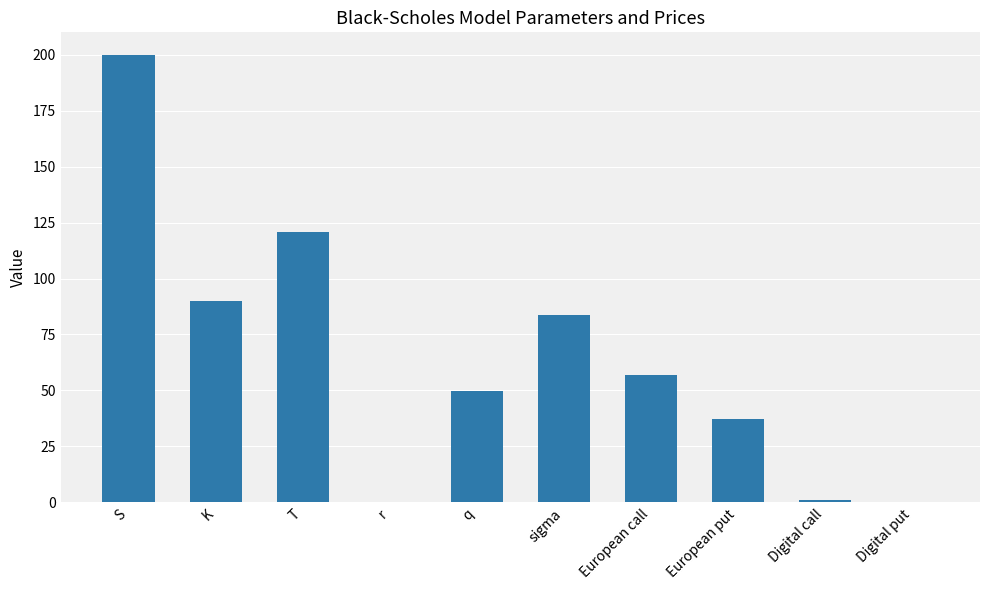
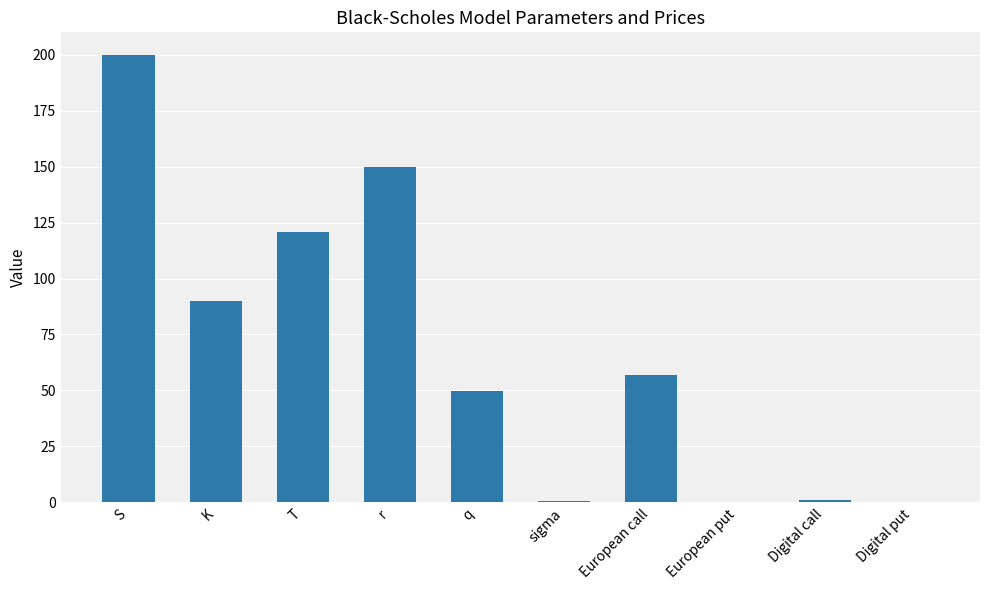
r: 0 -> 150
sigma: 84 -> 0
European put: 37 -> 0
